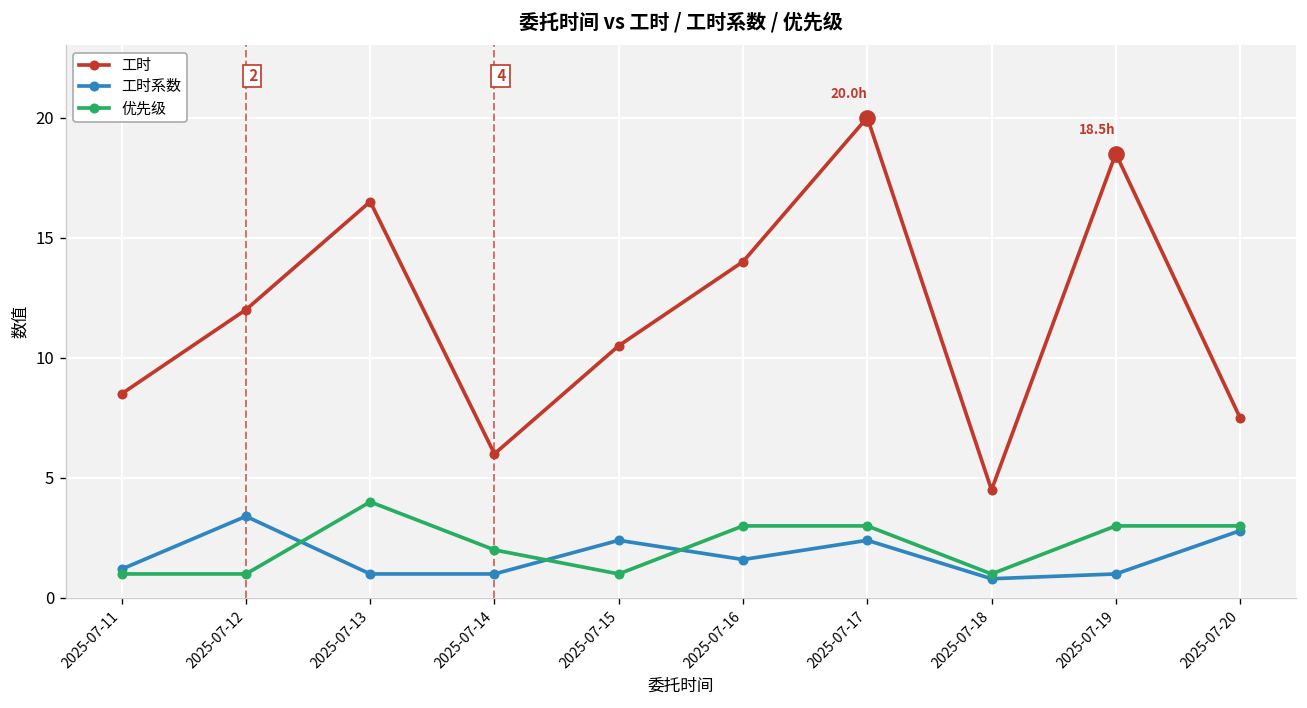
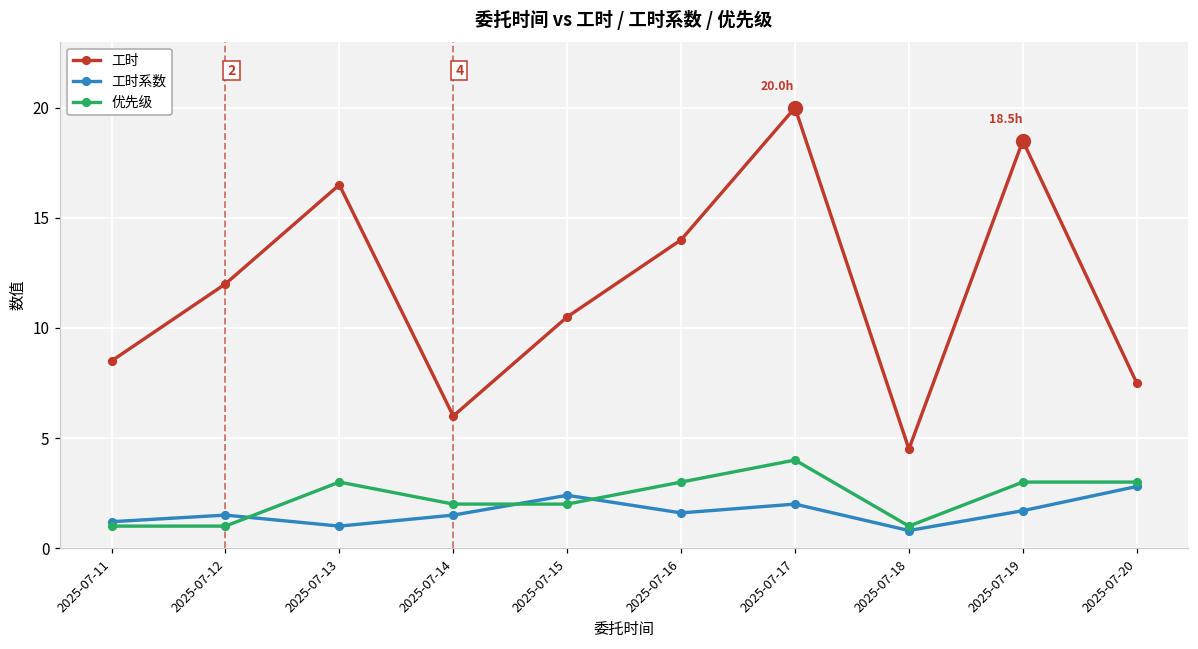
工时系数, 2025-07-12: 3.4 -> 1.5
优先级, 2025-07-13: 4 -> 3
工时系数, 2025-07-14: 1.0 -> 1.5
优先级, 2025-07-15: 1 -> 2
工时系数, 2025-07-17: 2.4 -> 2.0
优先级, 2025-07-17: 3 -> 4
工时系数, 2025-07-19: 1.0 -> 1.7
